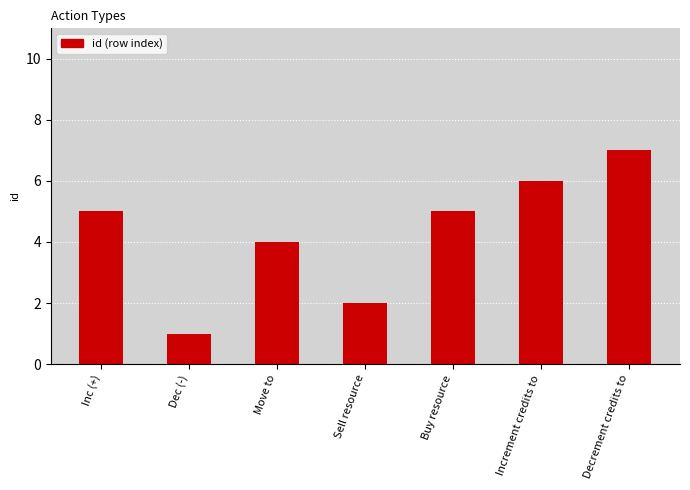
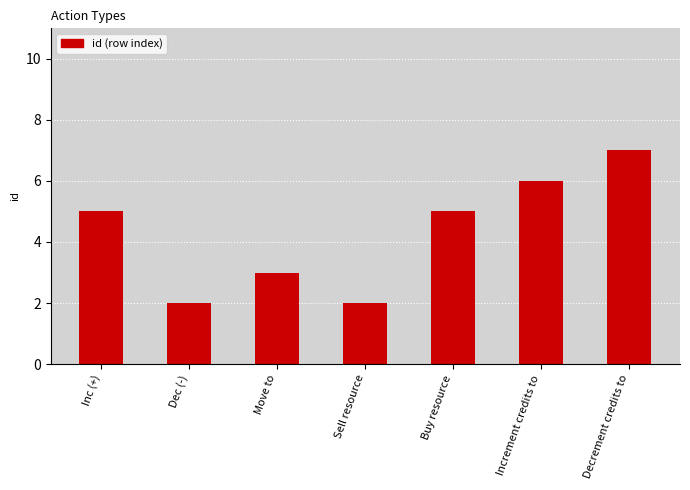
Dec (-): 1 -> 2
Move to: 4 -> 3
